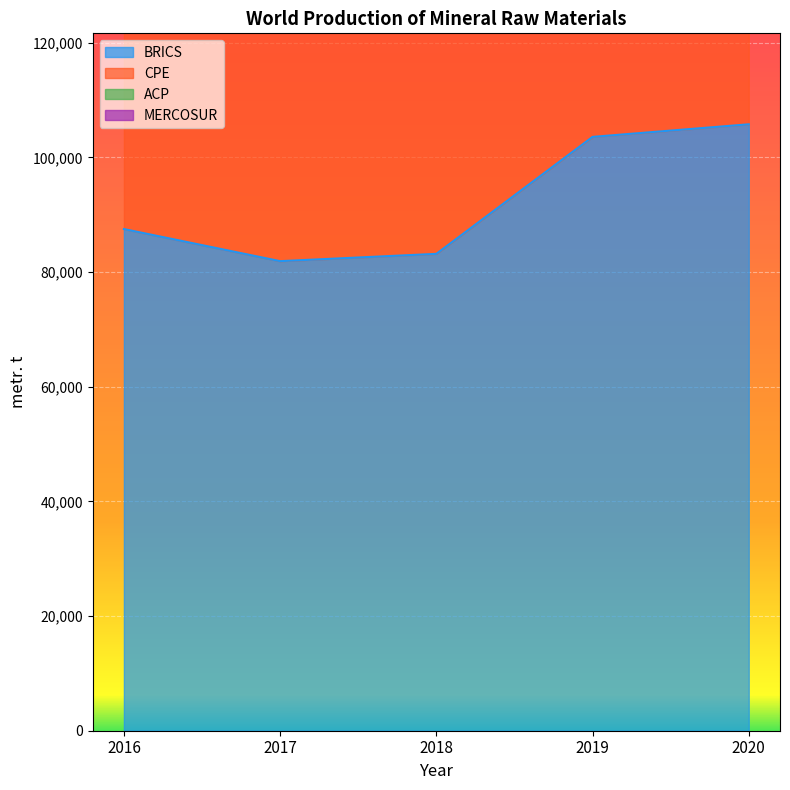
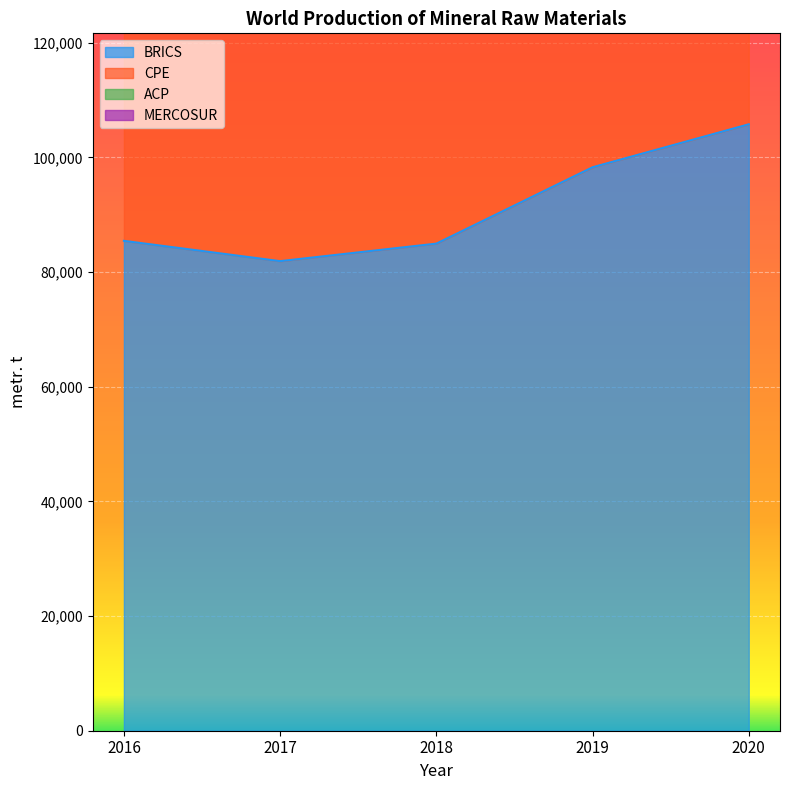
BRICS, 2016: 87,000 -> 85,000
BRICS, 2018: 83,000 -> 85,000
BRICS, 2019: 104,000 -> 98,000
